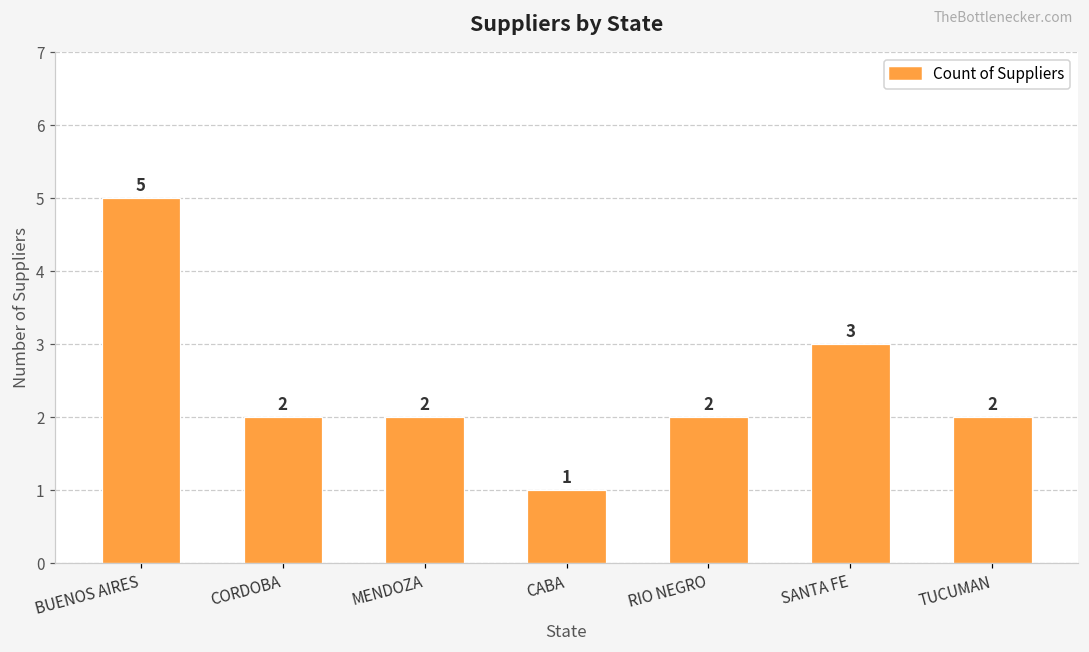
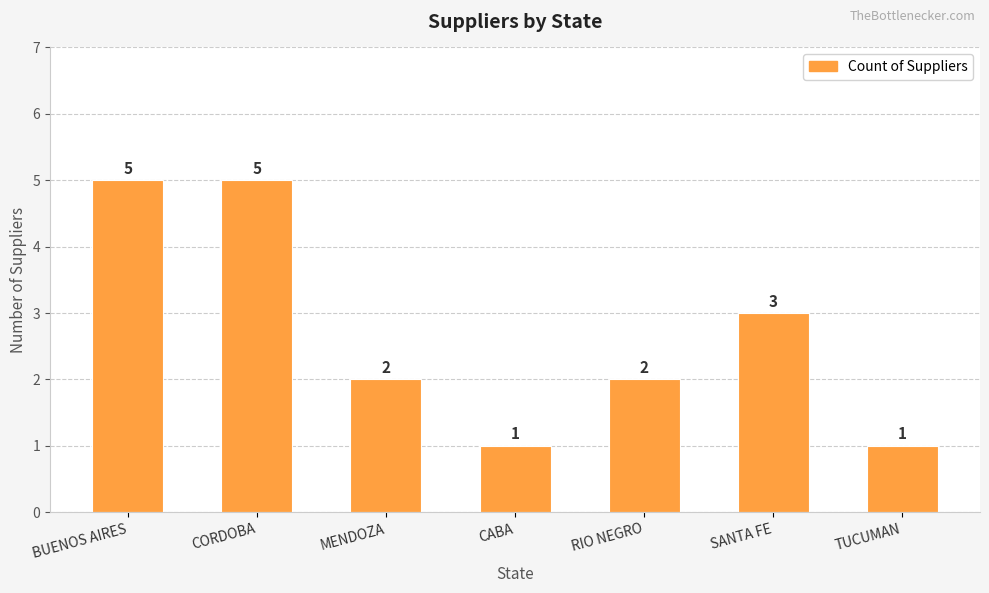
CORDOBA: 2 -> 5
TUCUMAN: 2 -> 1
